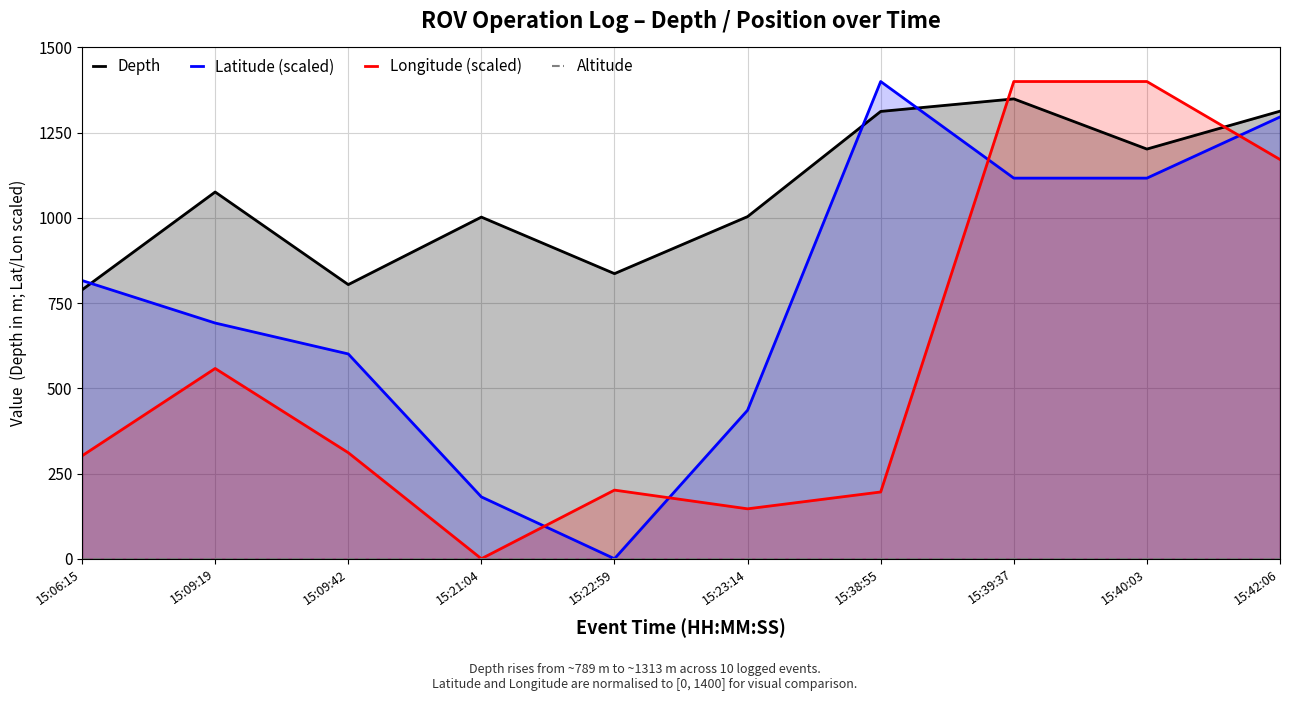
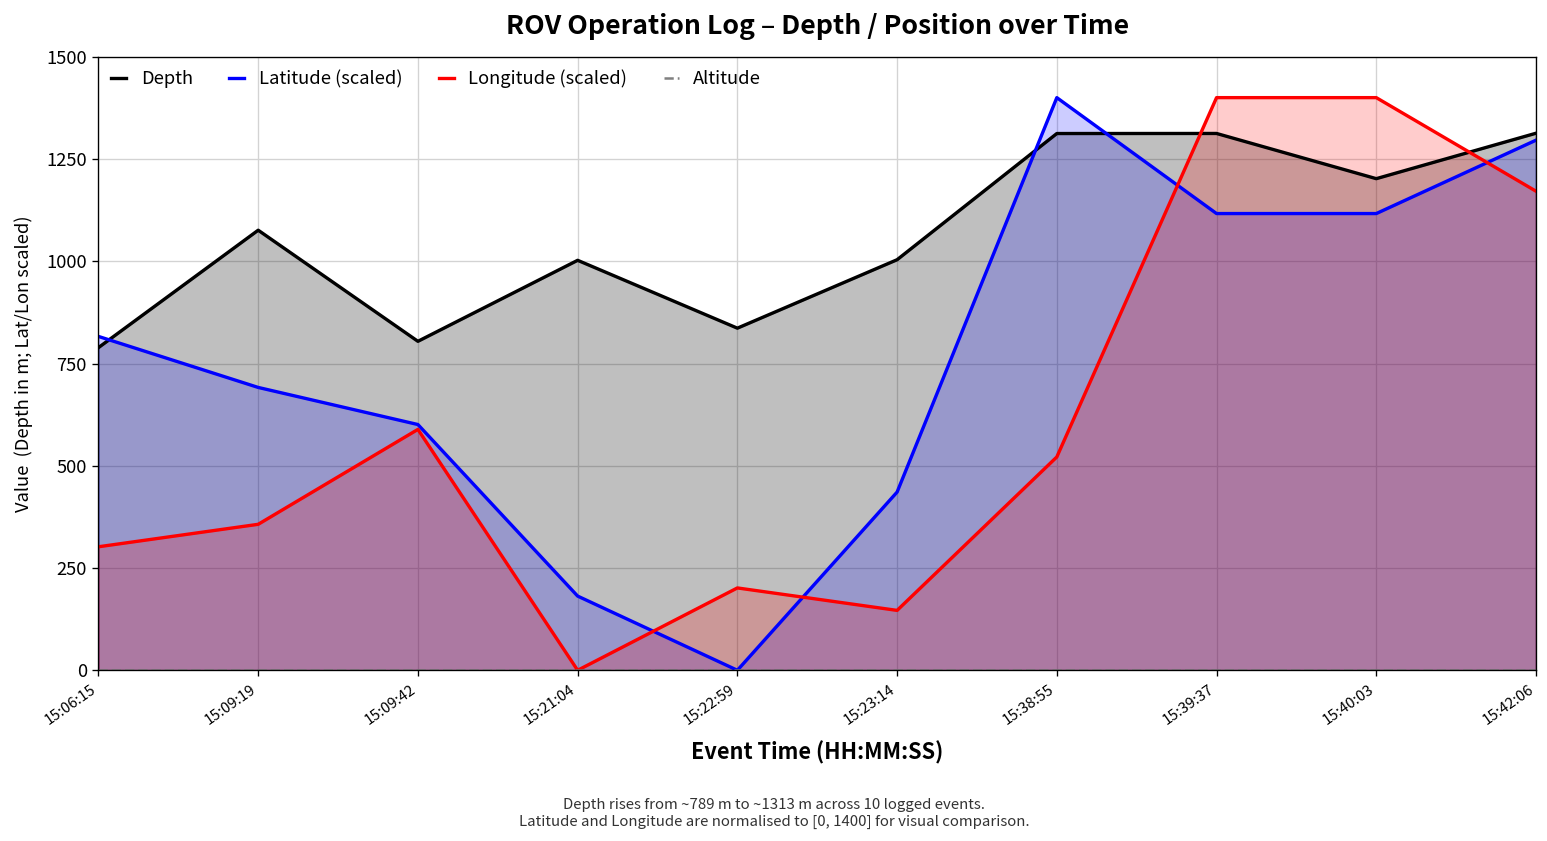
Longitude (scaled), 15:09:19: 560 -> 360
Longitude (scaled), 15:09:42: 310 -> 590
Longitude (scaled), 15:38:55: 200 -> 520
Depth, 15:39:37: 1350 -> 1310
